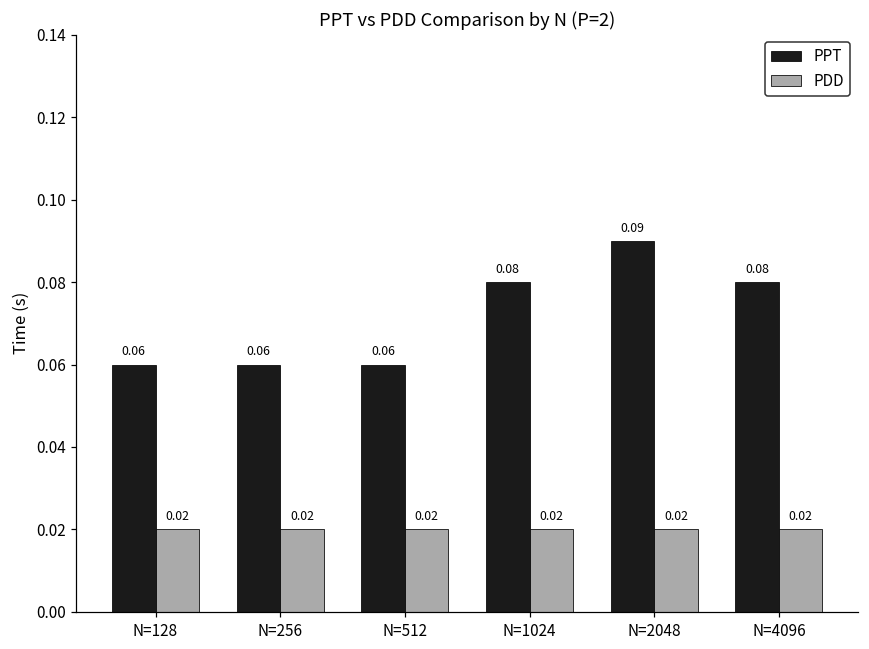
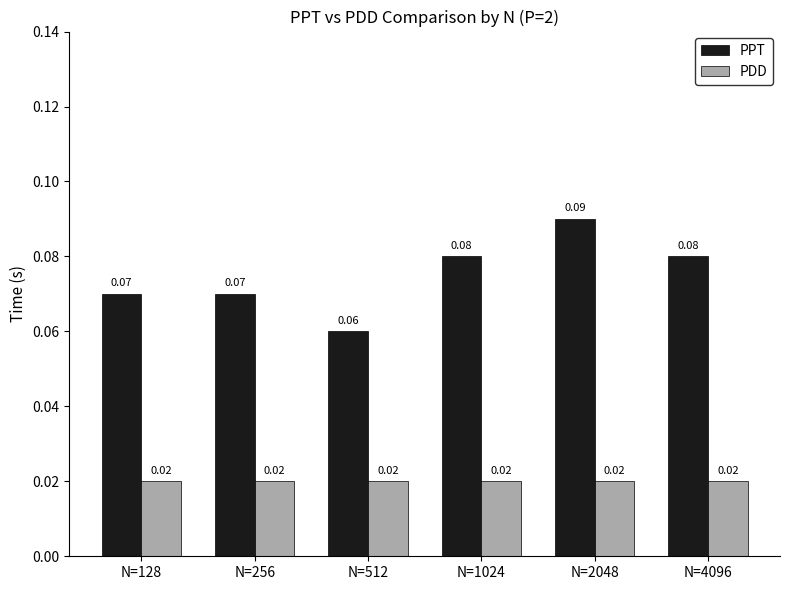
PPT, N=128: 0.06 -> 0.07
PPT, N=256: 0.06 -> 0.07
